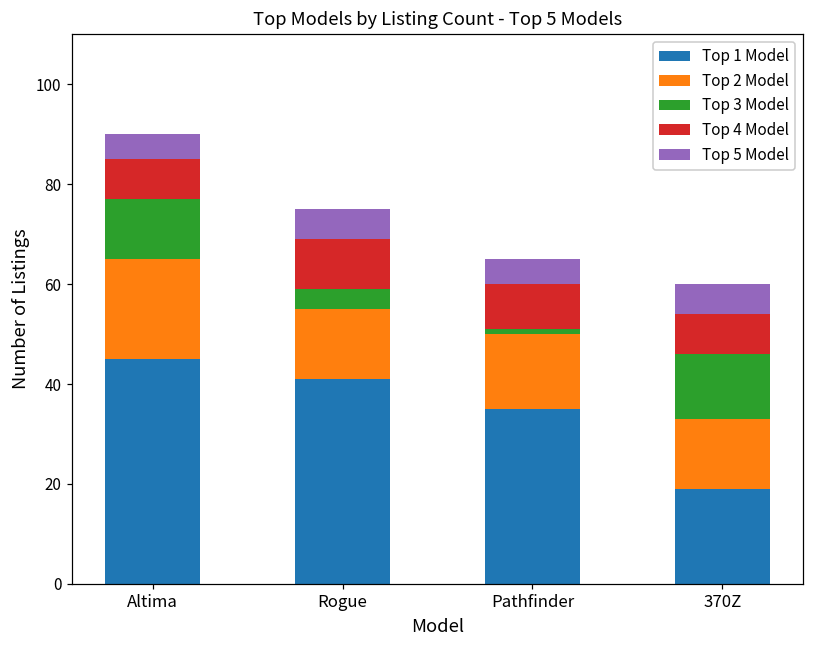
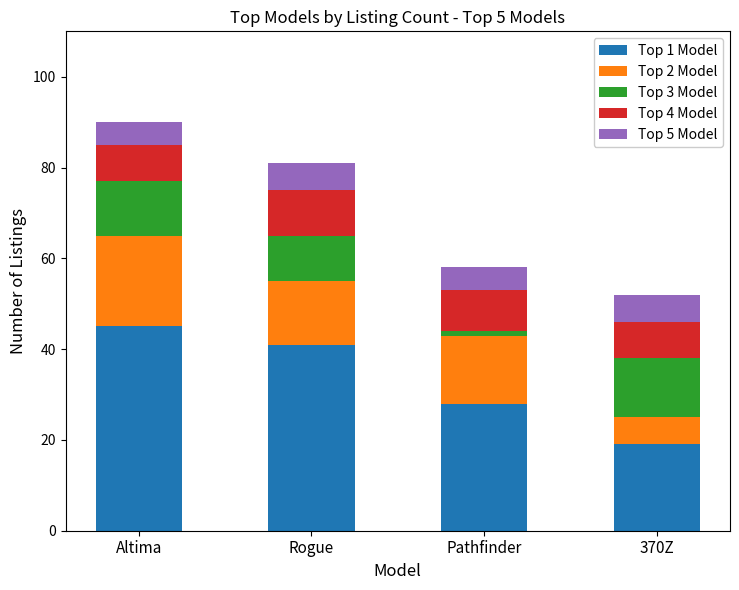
Top 3 Model, Rogue: 4 -> 10
Top 1 Model, Pathfinder: 35 -> 28
Top 2 Model, 370Z: 14 -> 6
